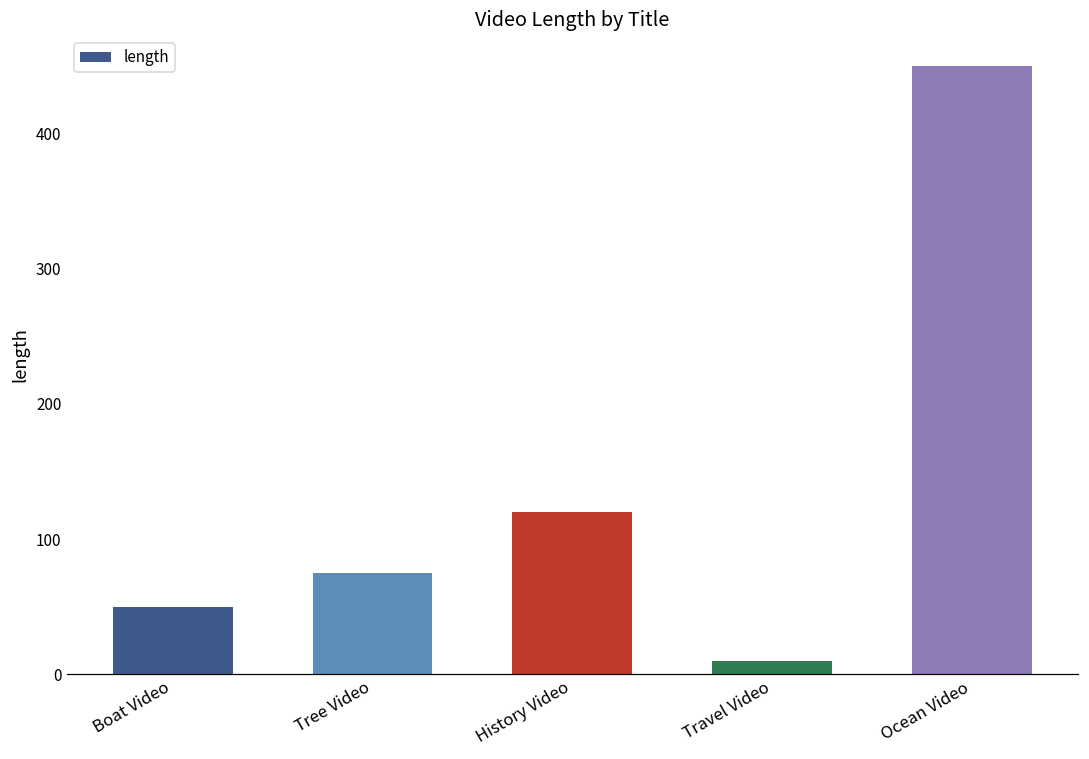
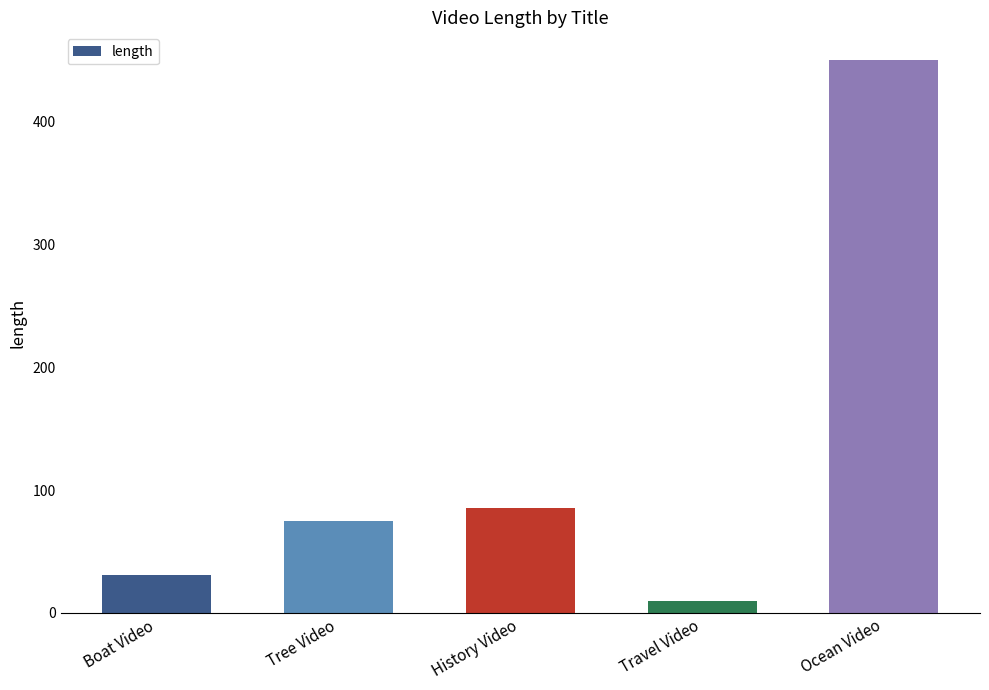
Boat Video: 50 -> 31
History Video: 120 -> 85
